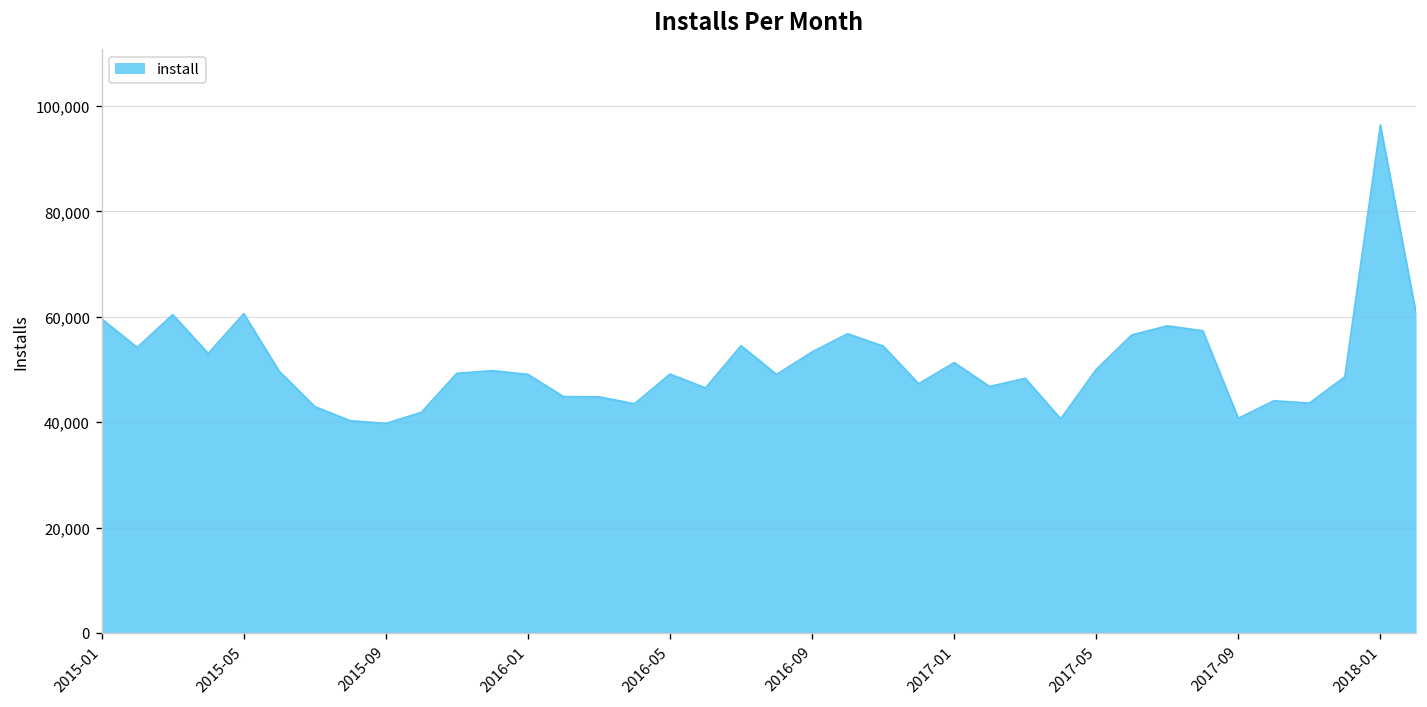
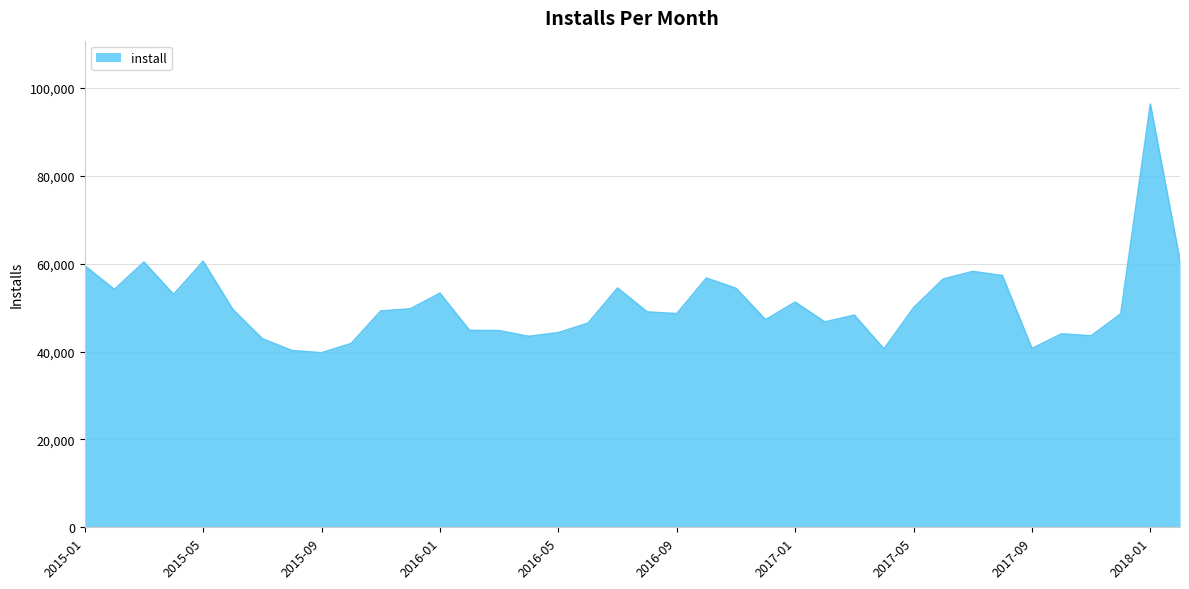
2016-01: 49,000 -> 53,000
2016-05: 49,000 -> 44,000
2016-09: 53,000 -> 49,000
